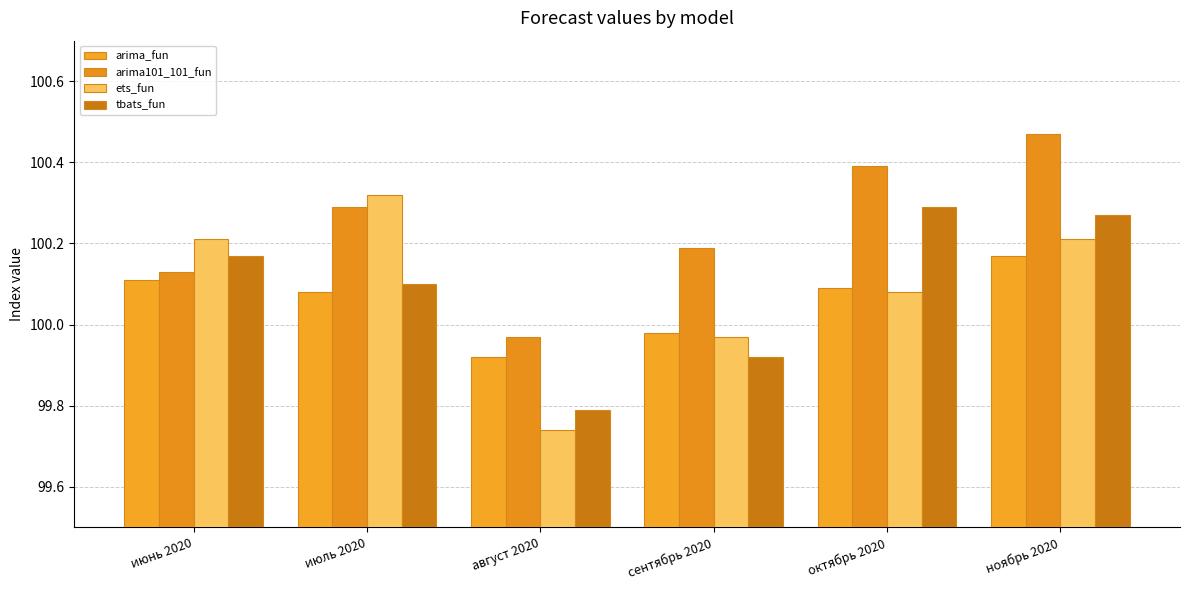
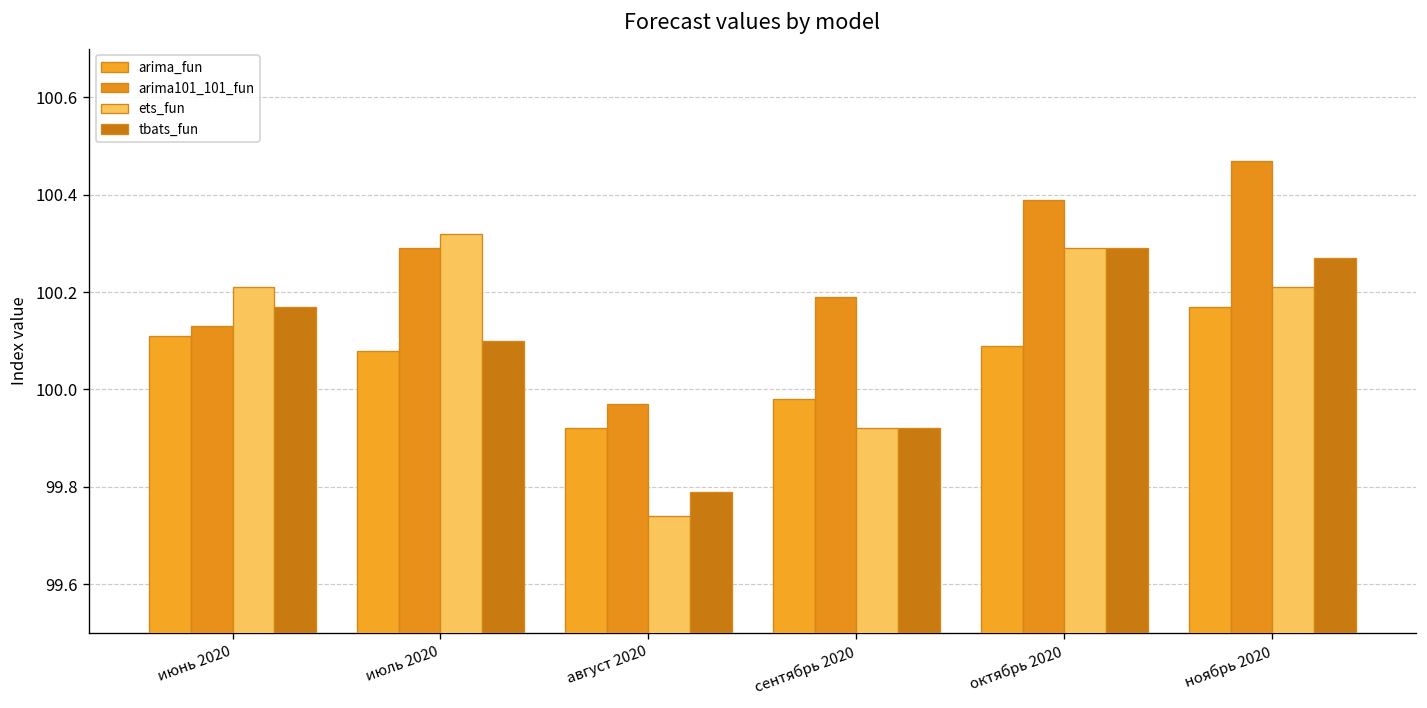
ets_fun, сентябрь 2020: 99.97 -> 99.92
ets_fun, октябрь 2020: 100.08 -> 100.29
